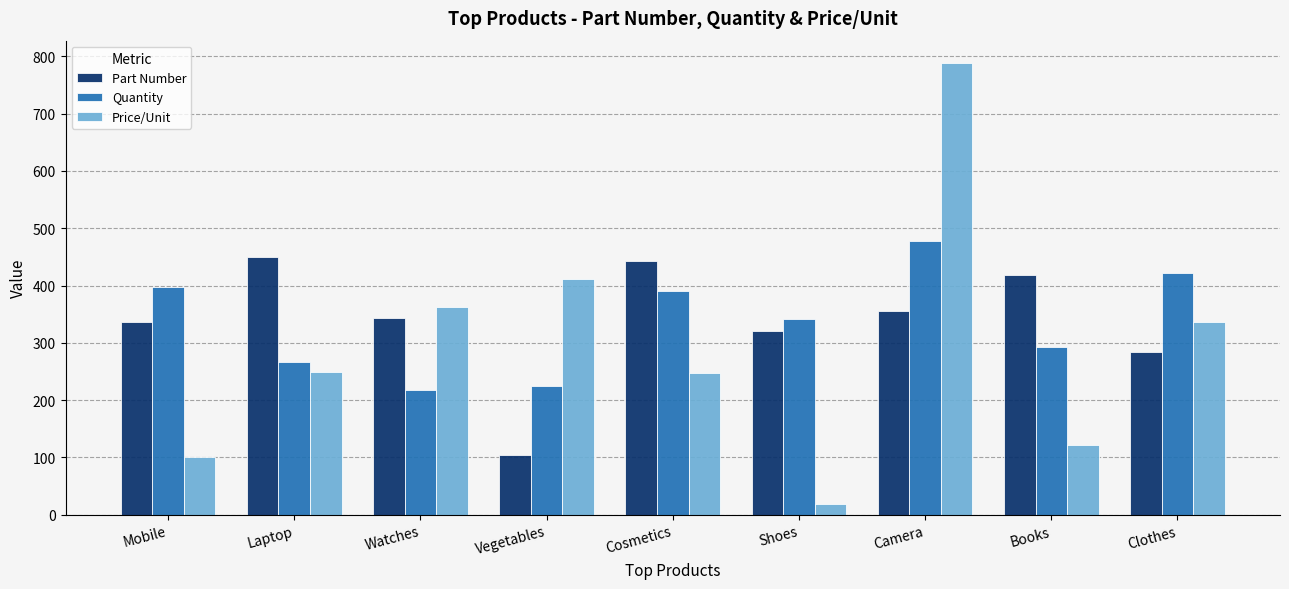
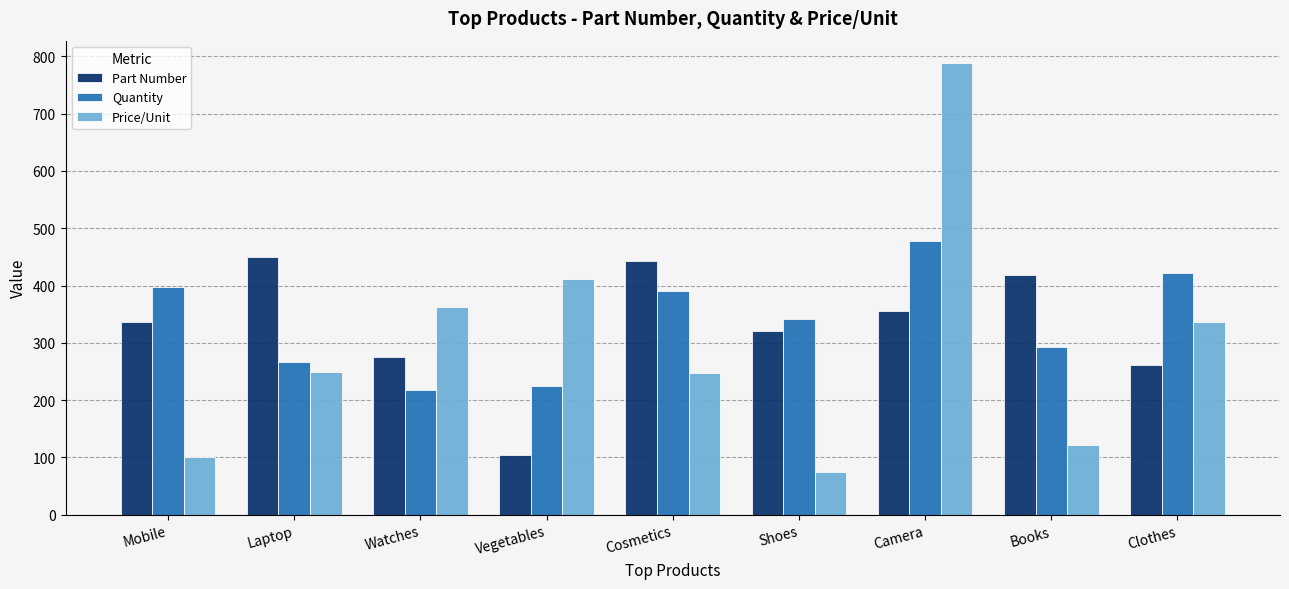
Part Number, Watches: 340 -> 280
Price/Unit, Shoes: 20 -> 80
Part Number, Clothes: 280 -> 260
